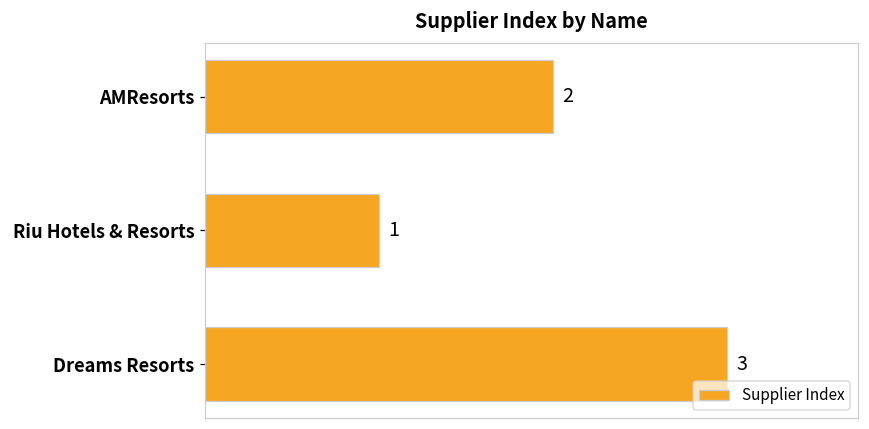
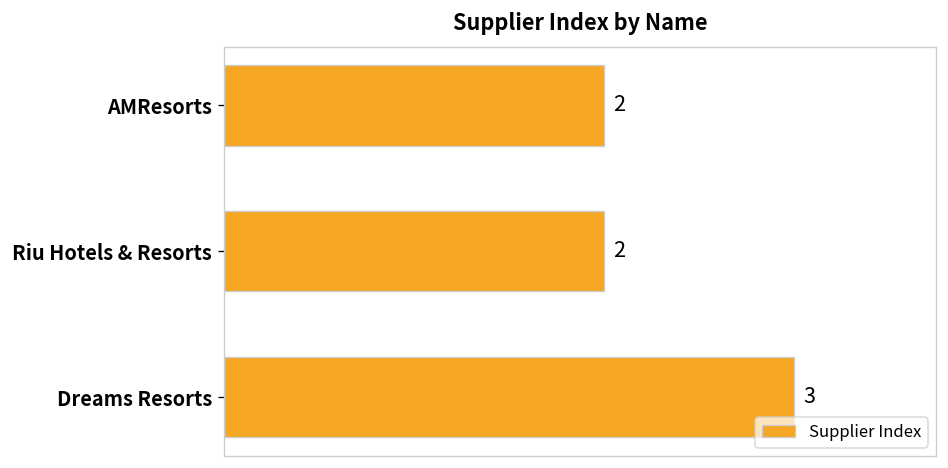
Riu Hotels & Resorts: 1 -> 2
